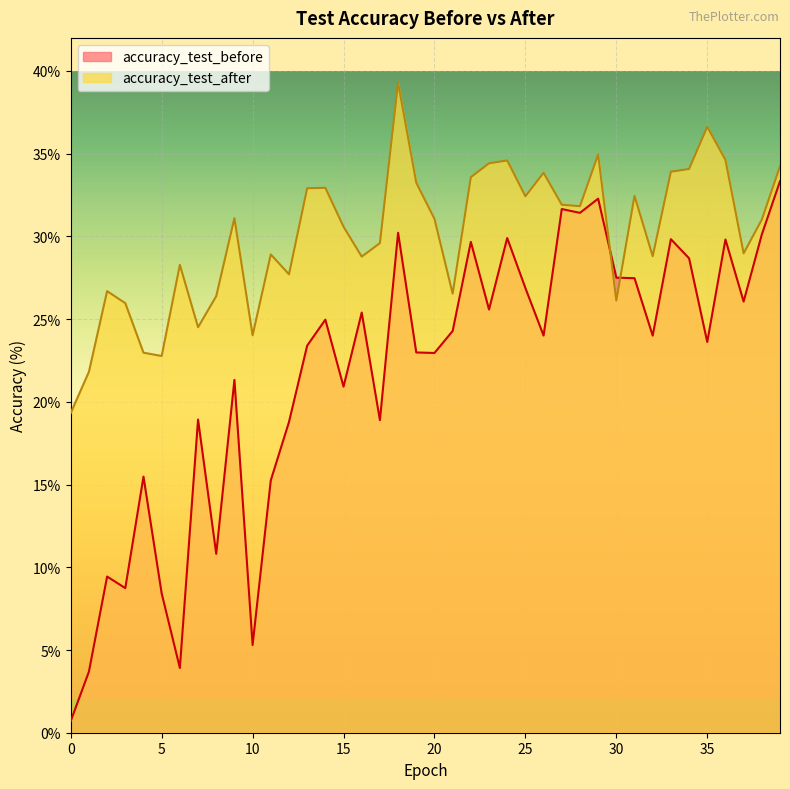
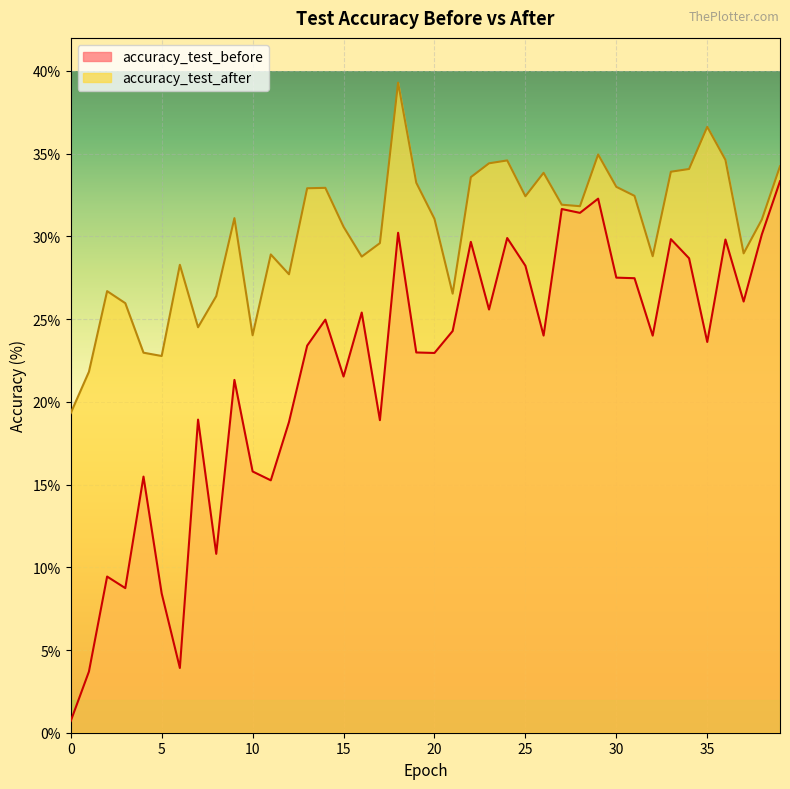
accuracy_test_before, 10: 5.3% -> 15.8%
accuracy_test_before, 15: 20.9% -> 21.5%
accuracy_test_before, 25: 26.9% -> 28.2%
accuracy_test_after, 30: 26.1% -> 33.0%
